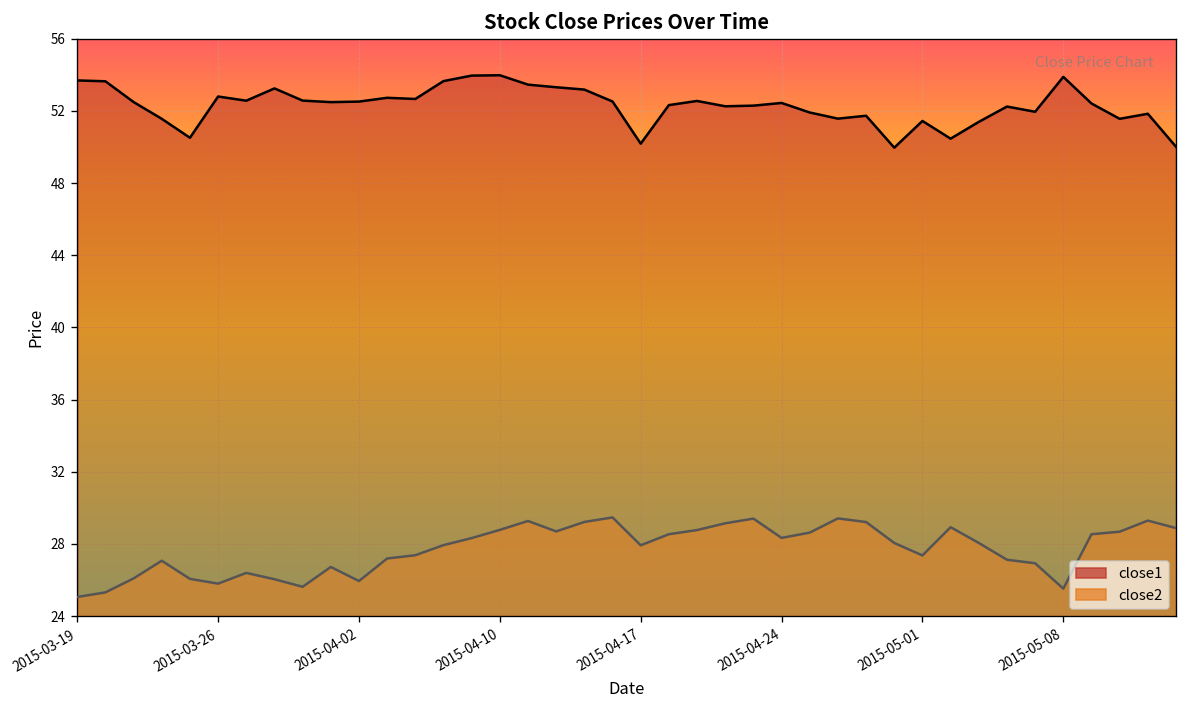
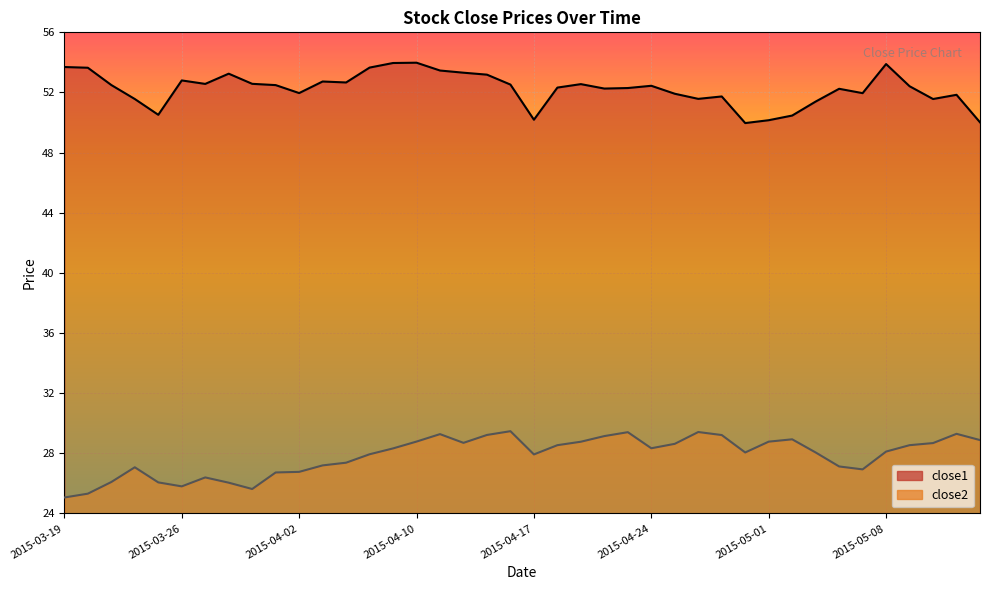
close1, 2015-04-02: 52.5 -> 52.0
close2, 2015-04-02: 25.9 -> 26.8
close1, 2015-05-01: 51.4 -> 50.2
close2, 2015-05-01: 27.4 -> 28.8
close2, 2015-05-08: 25.5 -> 28.1
